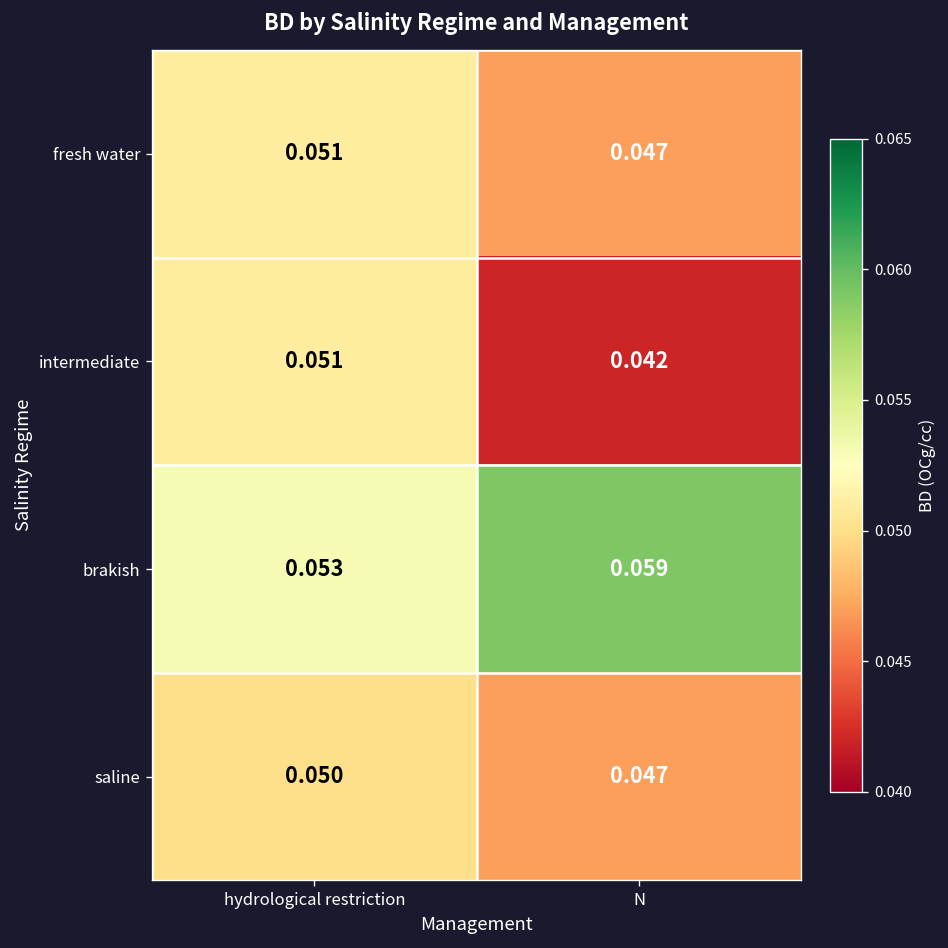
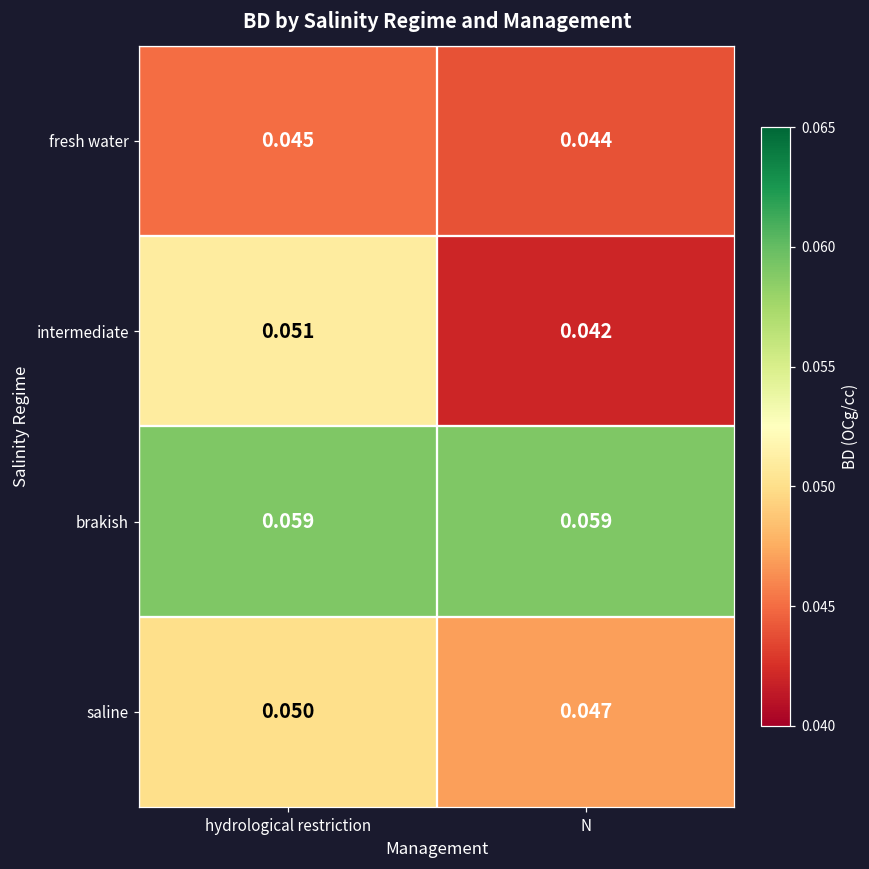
fresh water, hydrological restriction: 0.051 -> 0.045
fresh water, N: 0.047 -> 0.044
brakish, hydrological restriction: 0.053 -> 0.059
